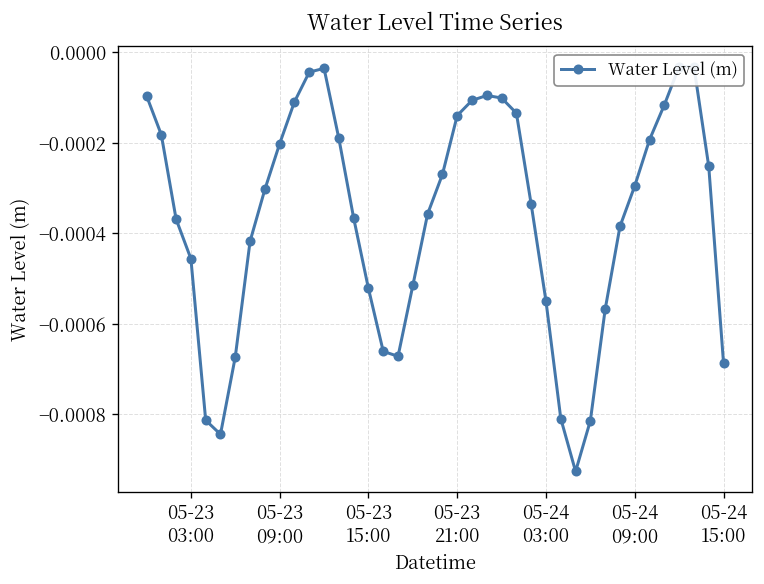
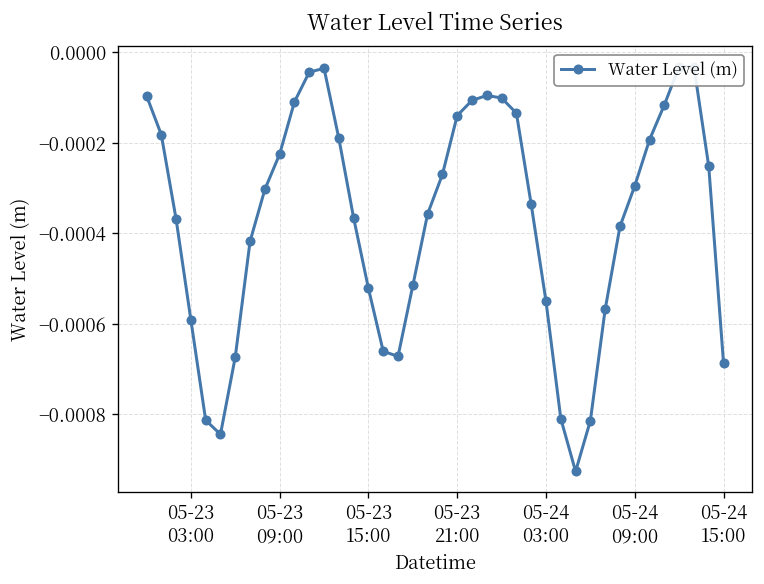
05-23 03:00: -0.00046 -> -0.00059
05-23 09:00: -0.00020 -> -0.00023
